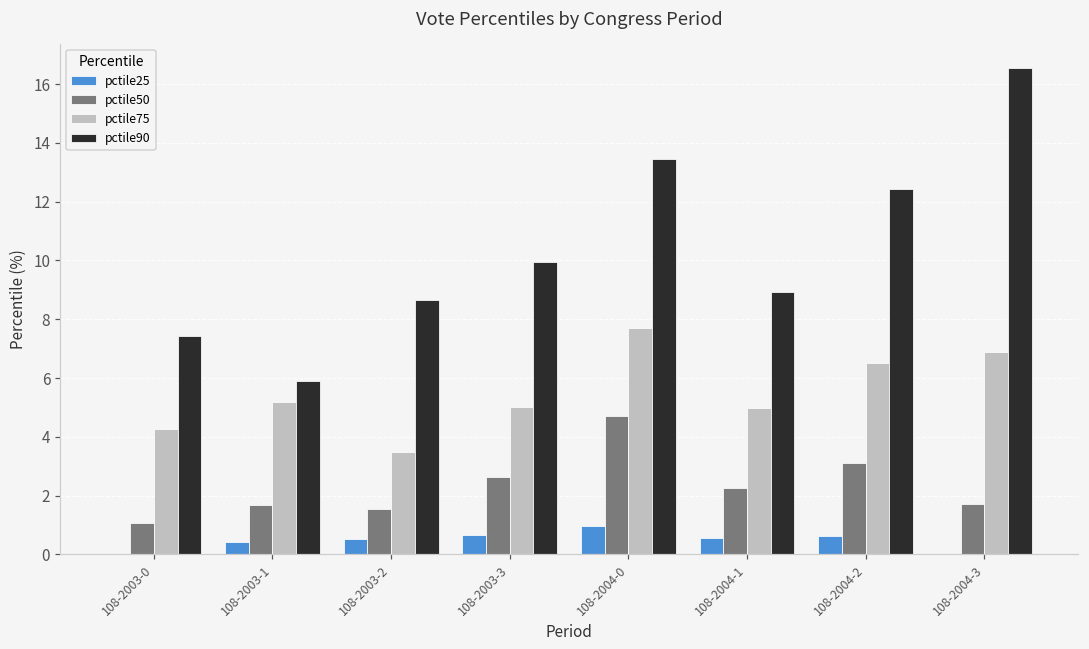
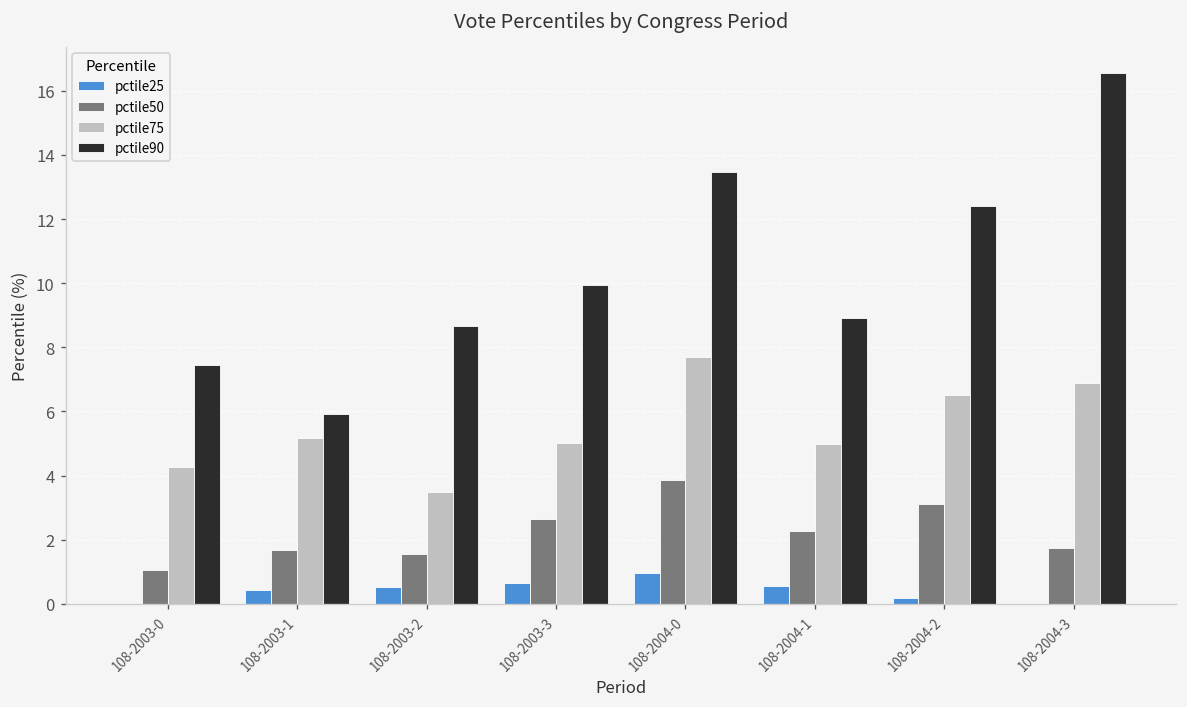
pctile50, 108-2004-0: 4.7 -> 3.8
pctile25, 108-2004-2: 0.6 -> 0.2
